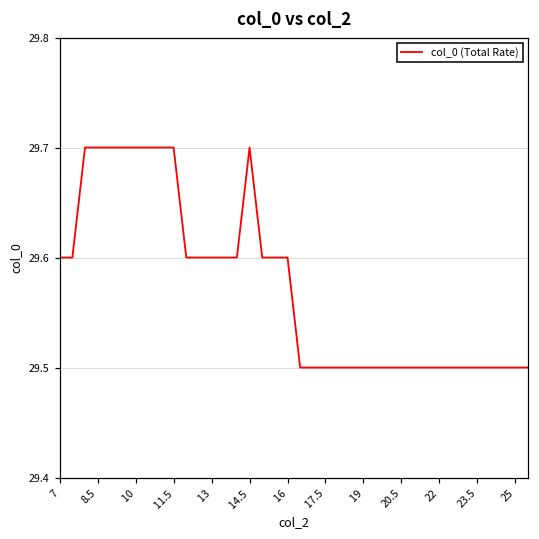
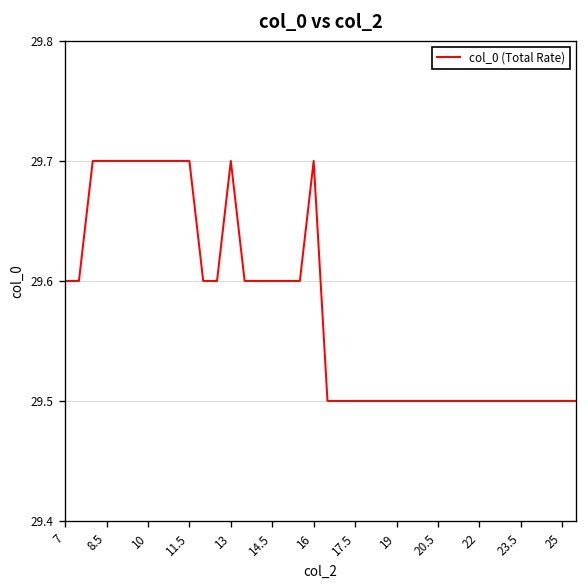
13: 29.6 -> 29.7
14.5: 29.7 -> 29.6
16: 29.6 -> 29.7
